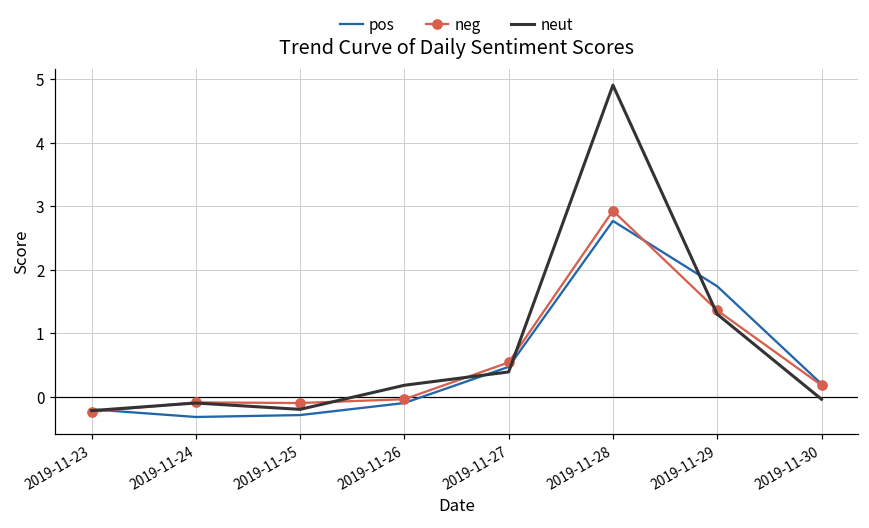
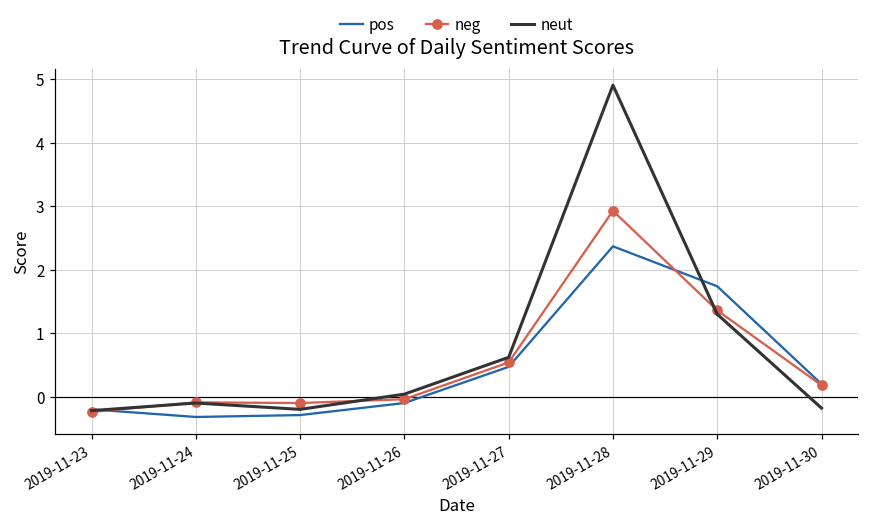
neut, 2019-11-26: 0.2 -> 0.0
neut, 2019-11-27: 0.4 -> 0.6
pos, 2019-11-28: 2.8 -> 2.4
neut, 2019-11-30: 0.0 -> -0.2
